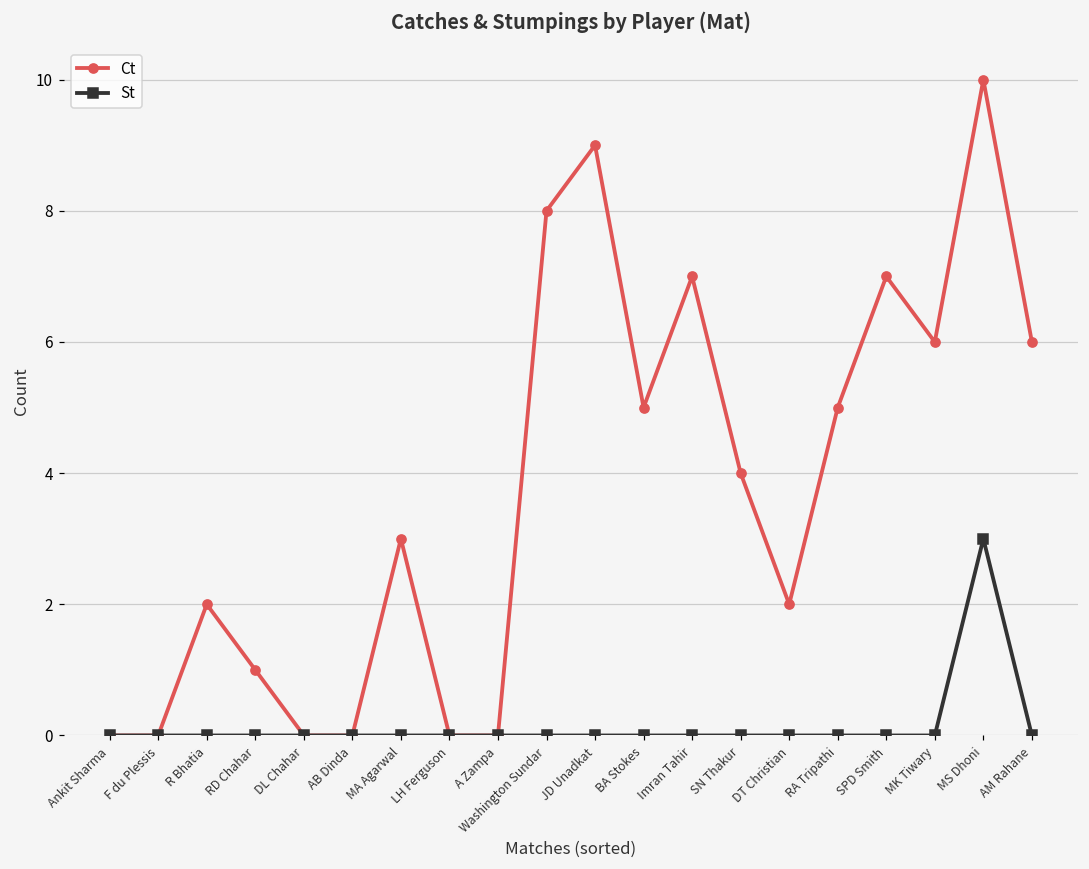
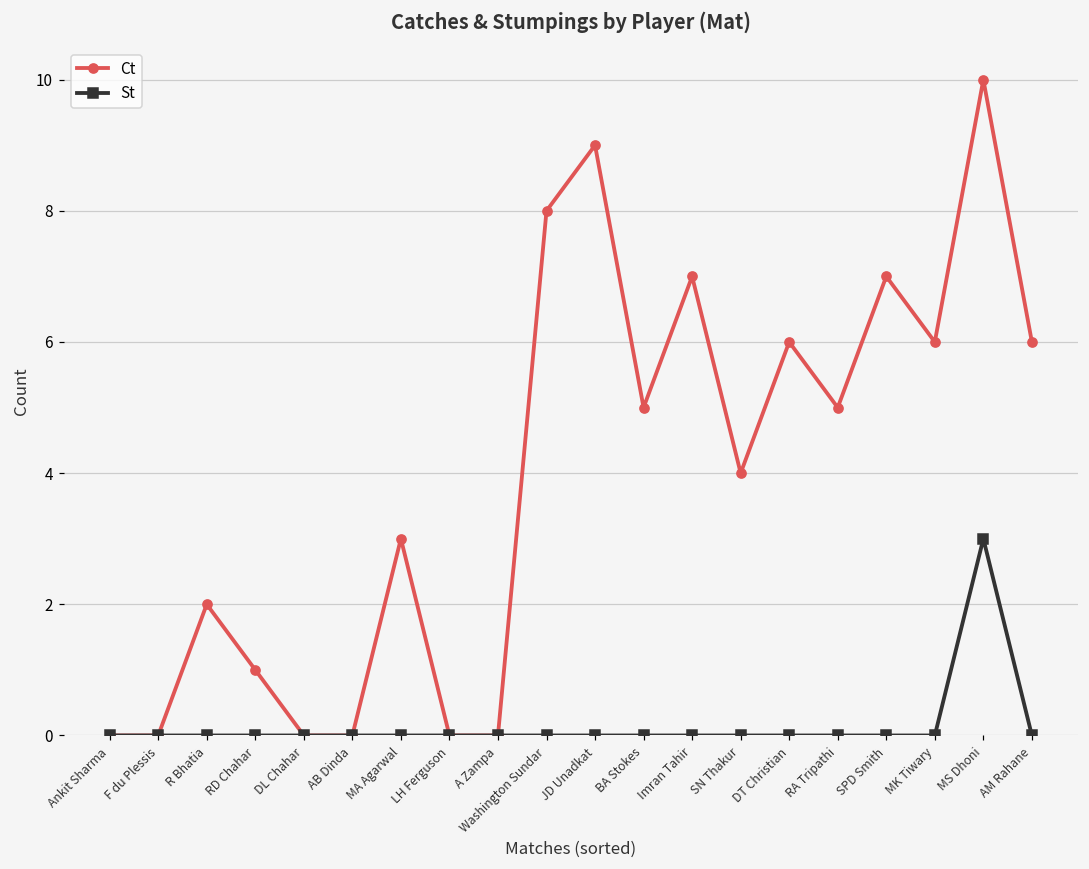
Ct, DT Christian: 2 -> 6
